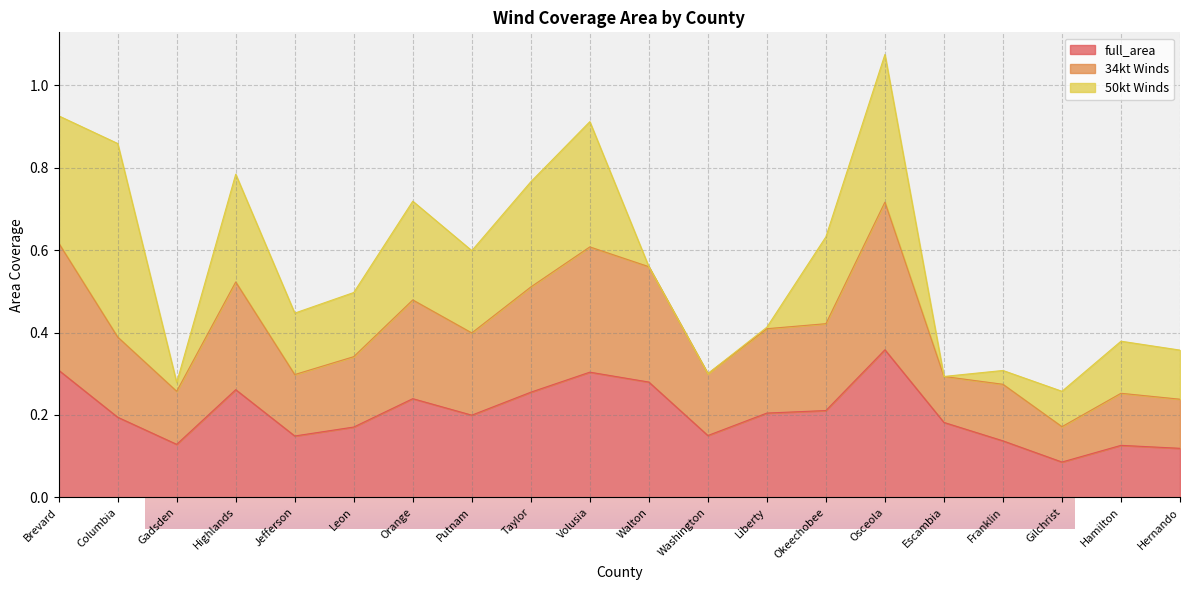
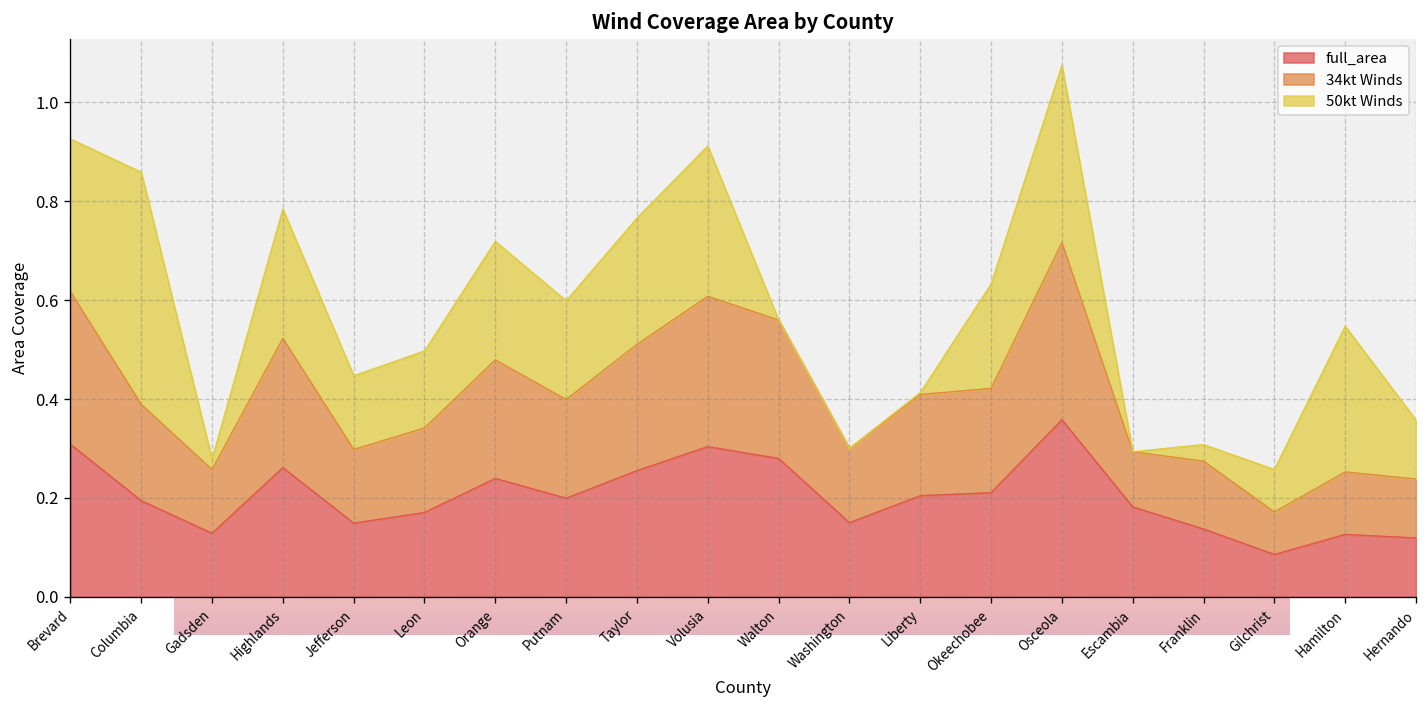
Wind Coverage Area by County, 50kt Winds, Hamilton: 0.13 -> 0.29
